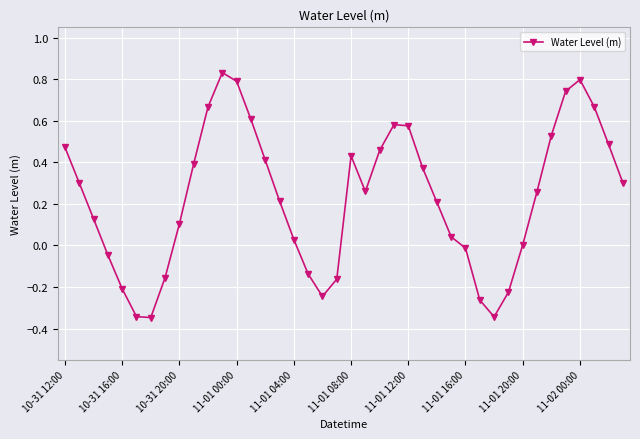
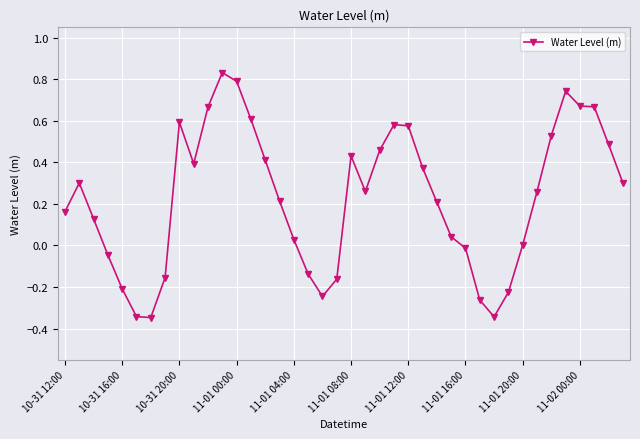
10-31 12:00: 0.47 -> 0.16
10-31 20:00: 0.10 -> 0.59
11-02 00:00: 0.80 -> 0.67
